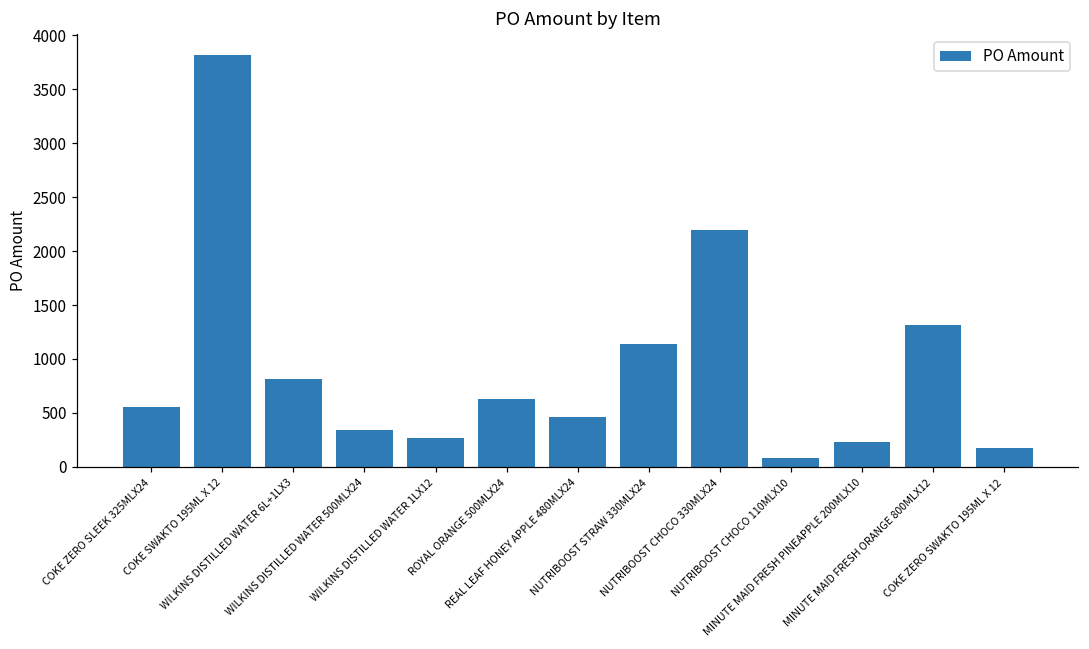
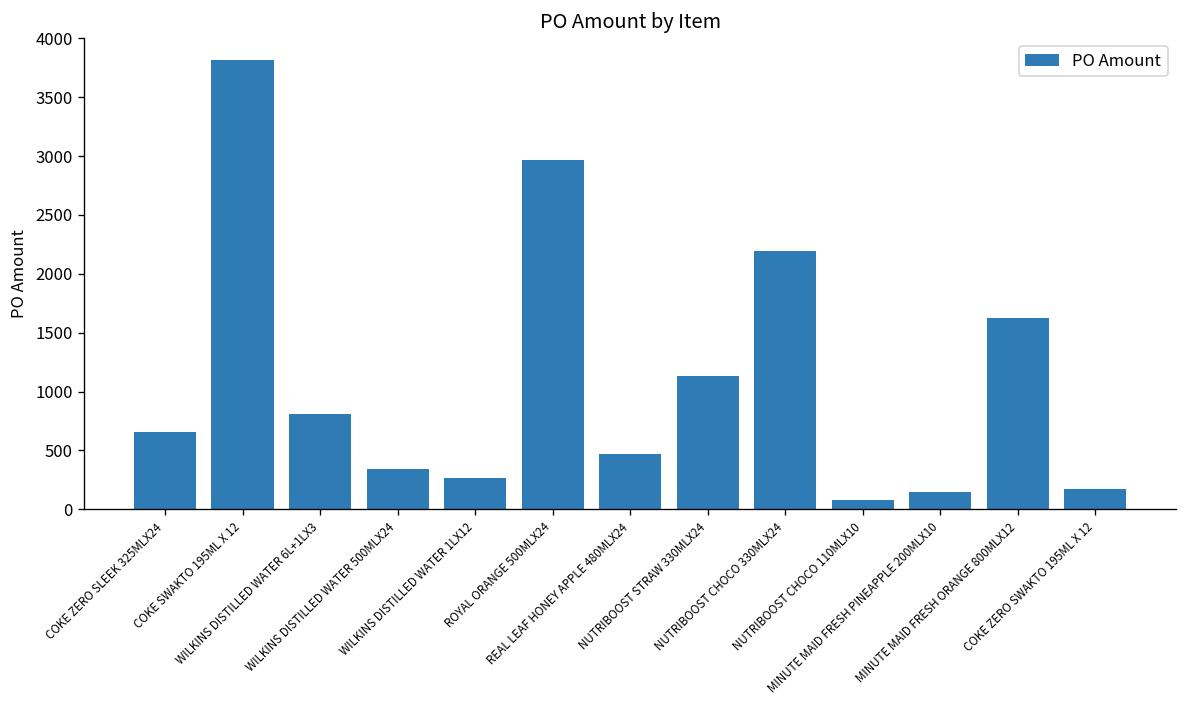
COKE ZERO SLEEK 325MLX24: 600 -> 700
ROYAL ORANGE 500MLX24: 600 -> 3000
MINUTE MAID FRESH PINEAPPLE 200MLX10: 200 -> 100
MINUTE MAID FRESH ORANGE 800MLX12: 1300 -> 1600
